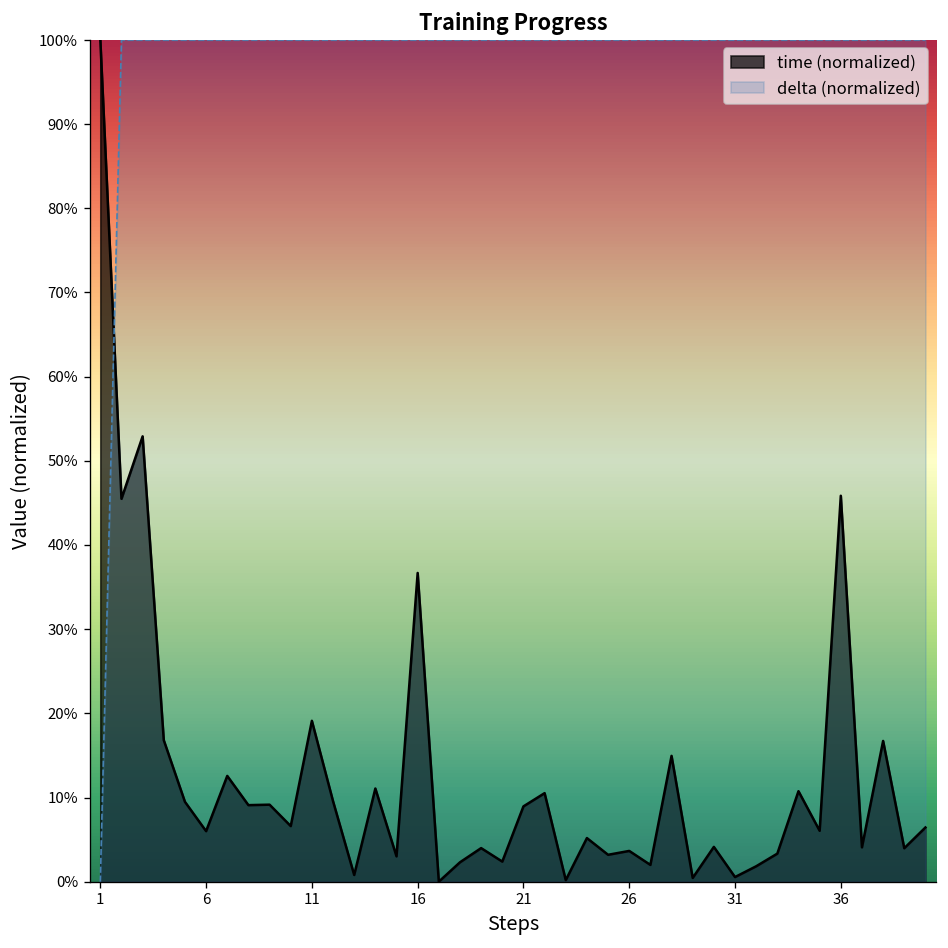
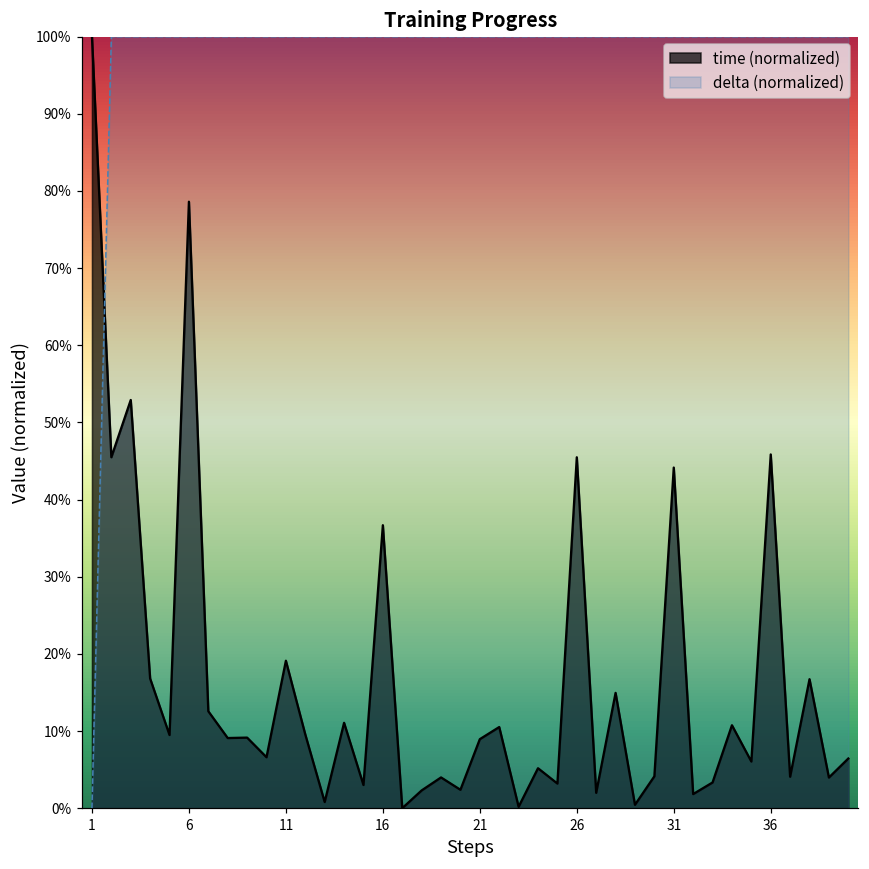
time (normalized), 6: 6% -> 79%
time (normalized), 26: 4% -> 45%
time (normalized), 31: 1% -> 44%
